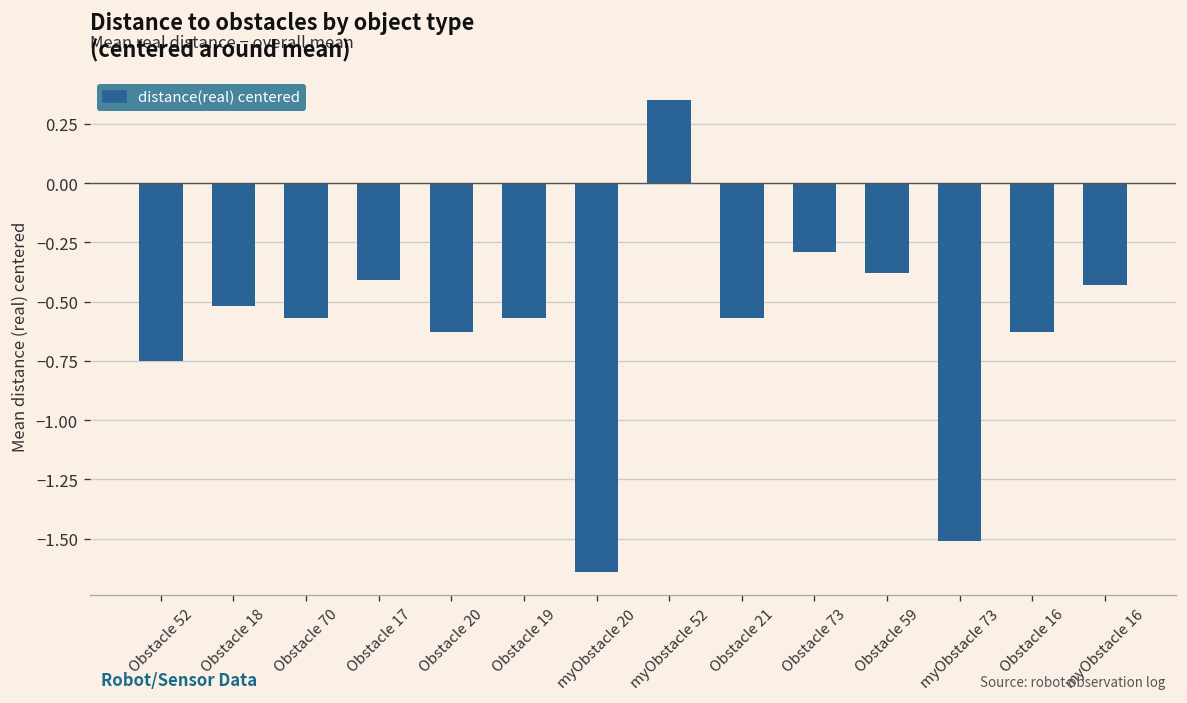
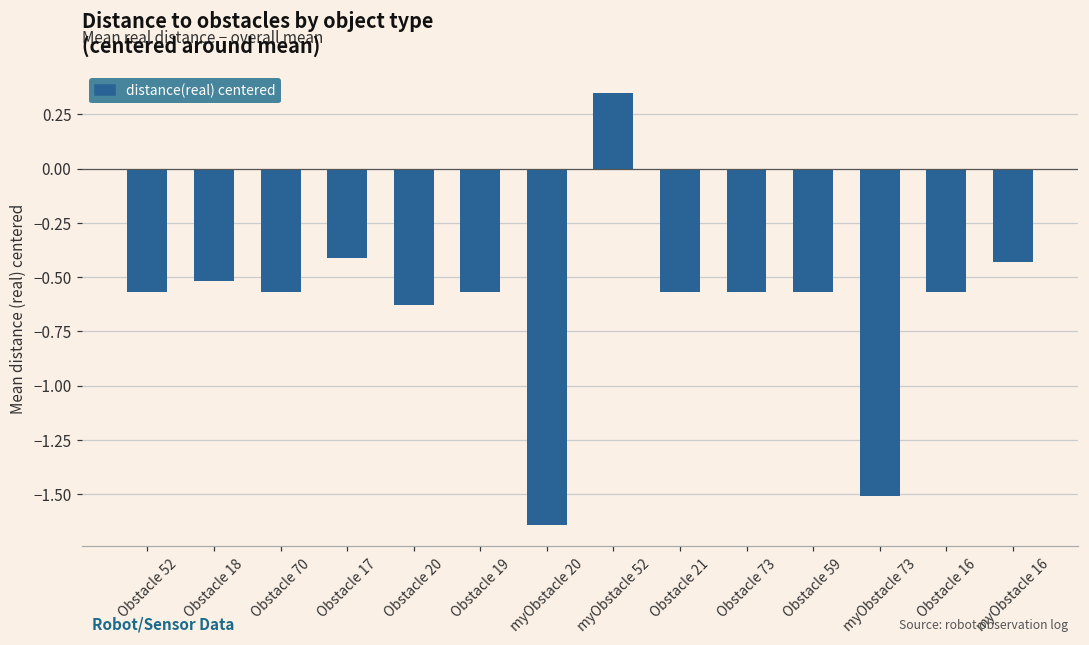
Obstacle 52: -0.75 -> -0.57
Obstacle 73: -0.29 -> -0.57
Obstacle 59: -0.38 -> -0.57
Obstacle 16: -0.63 -> -0.57
